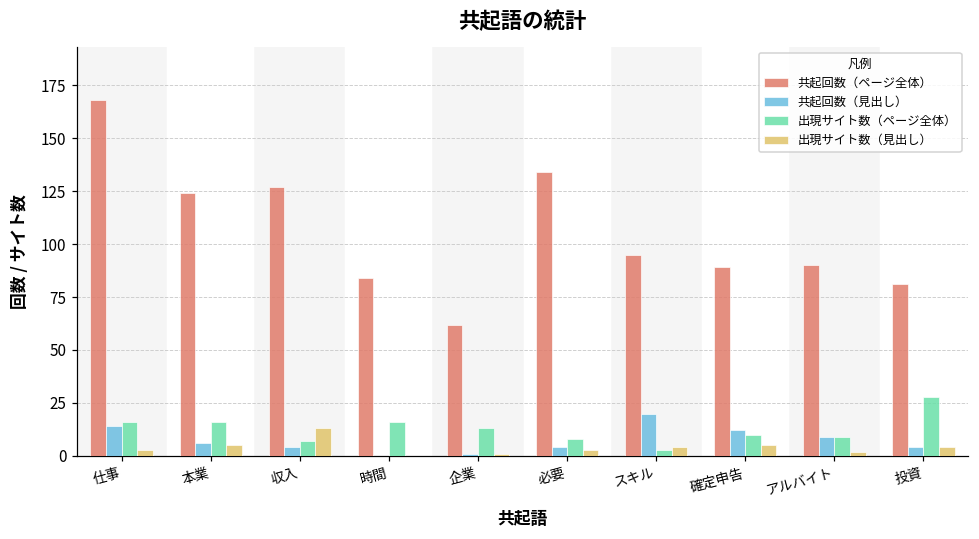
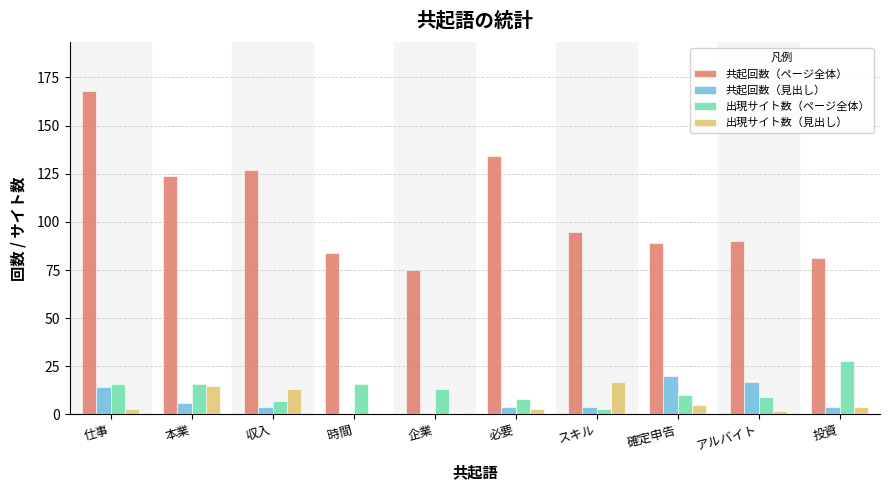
出現サイト数（見出し）, 本業: 5 -> 15
共起回数（ページ全体）, 企業: 62 -> 75
共起回数（見出し）, スキル: 20 -> 4
出現サイト数（見出し）, スキル: 4 -> 17
共起回数（見出し）, 確定申告: 12 -> 20
共起回数（見出し）, アルバイト: 9 -> 17
